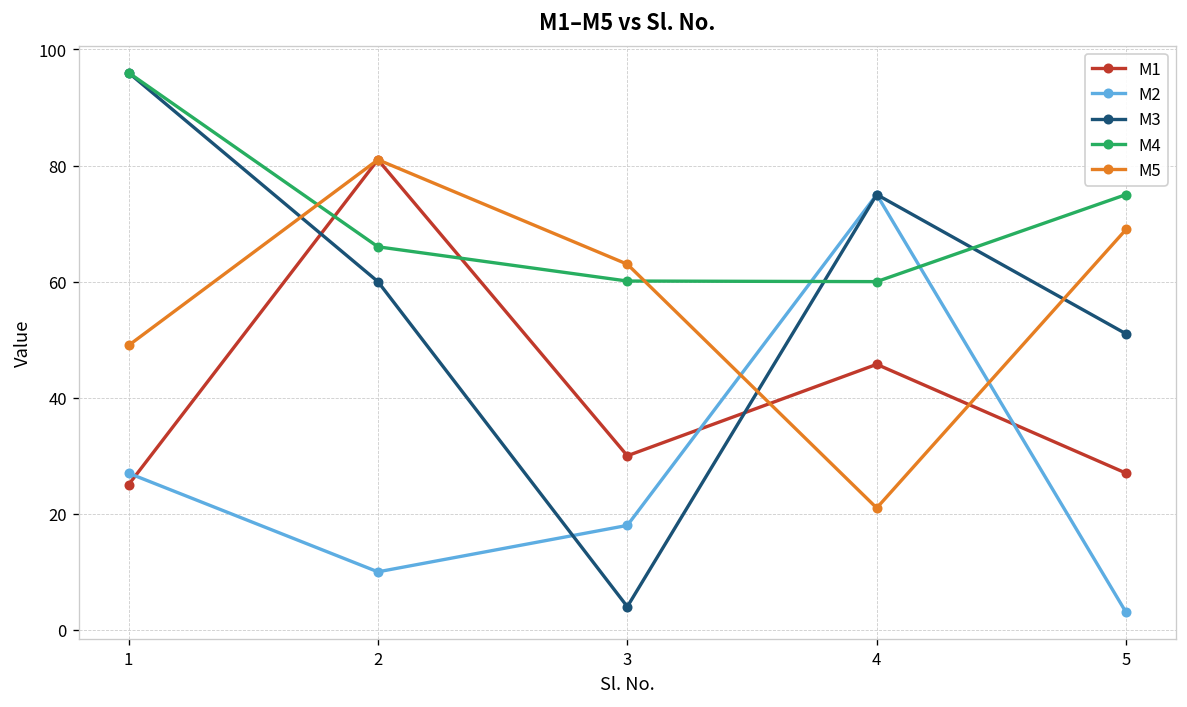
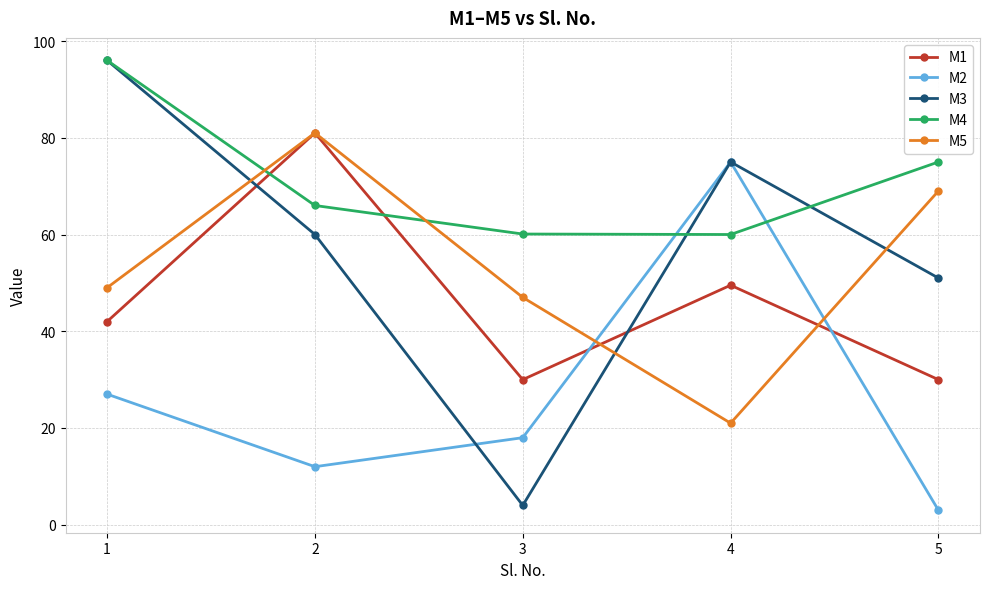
M1, 1: 25 -> 42
M2, 2: 10 -> 12
M5, 3: 63 -> 47
M1, 4: 46 -> 50
M1, 5: 27 -> 30
